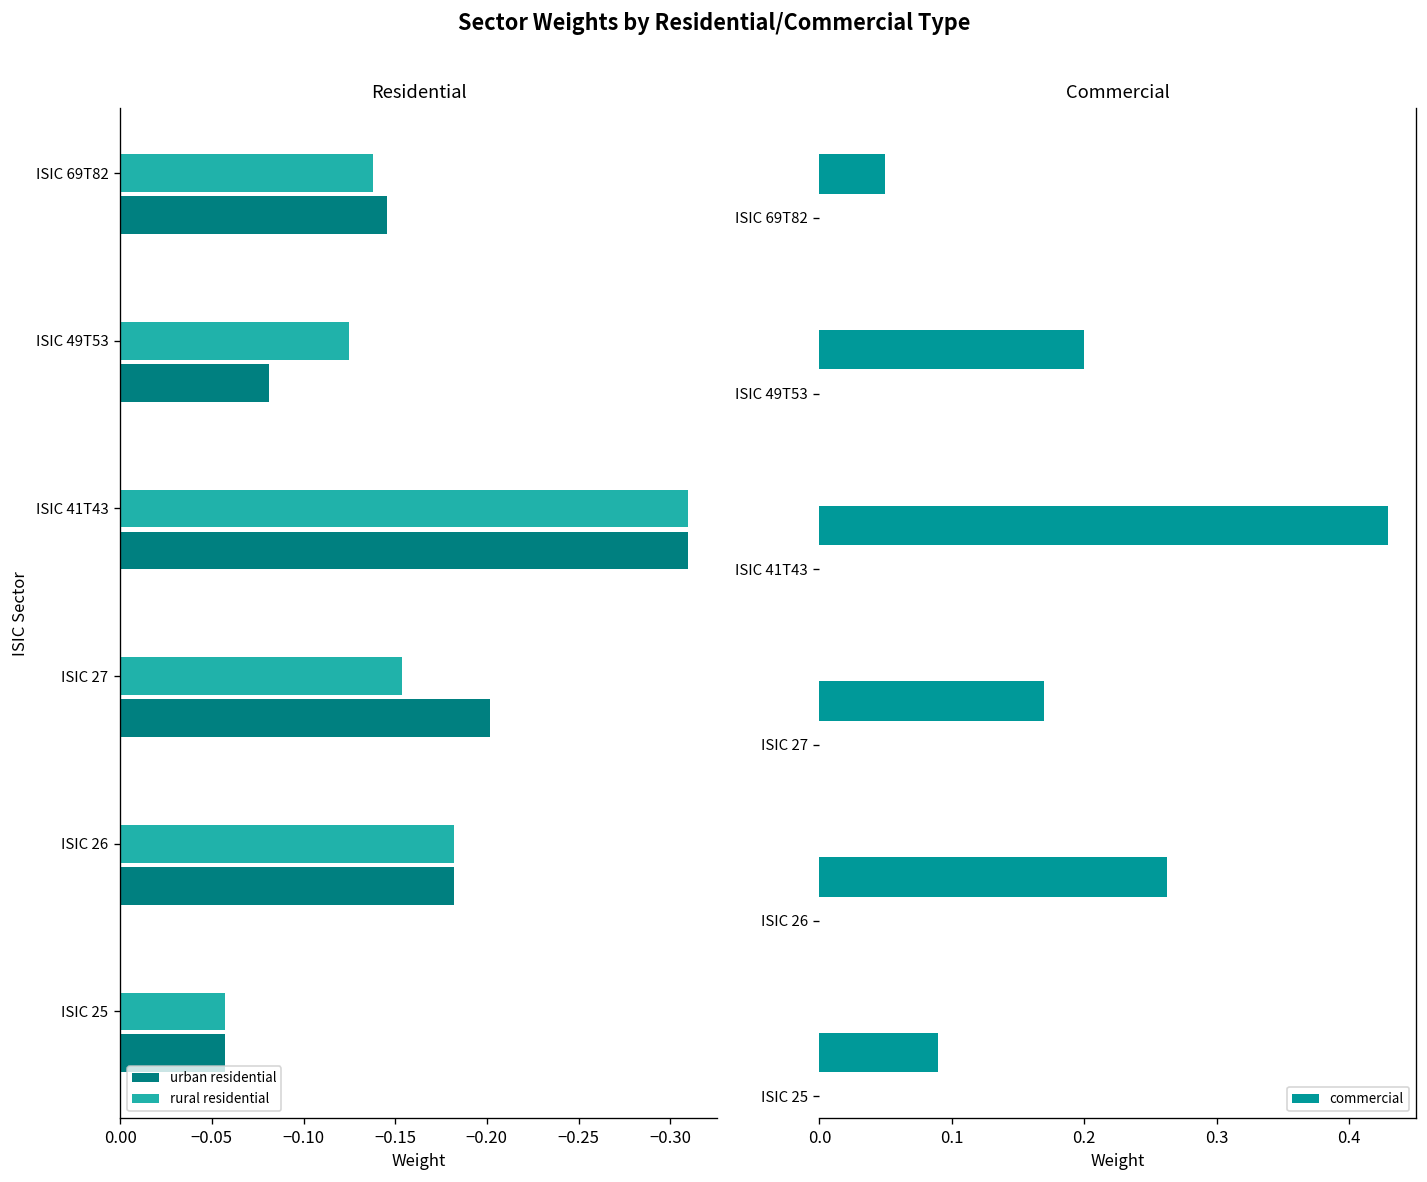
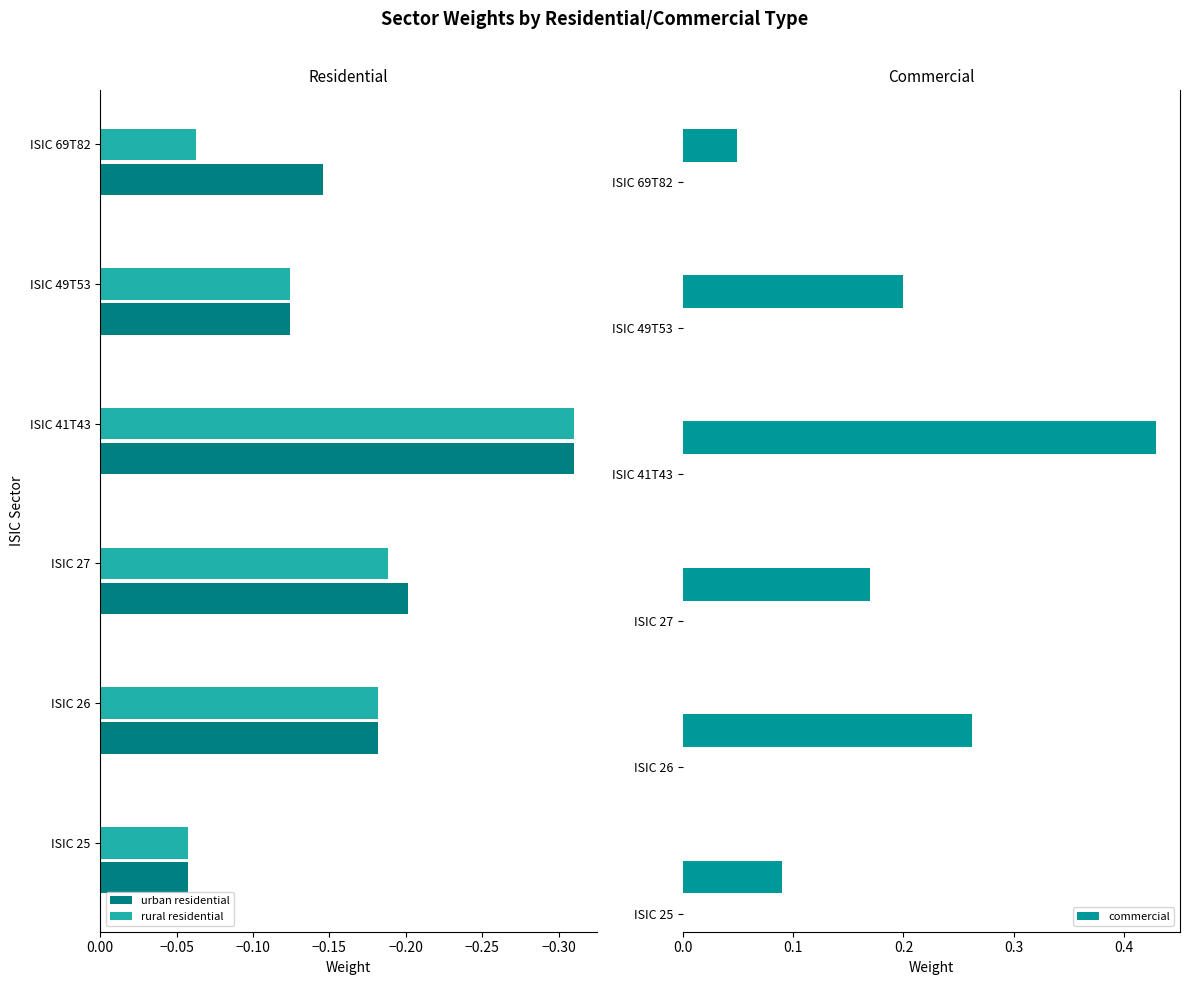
Residential, rural residential, ISIC 69T82: -0.138 -> -0.063
Residential, urban residential, ISIC 49T53: -0.081 -> -0.125
Residential, rural residential, ISIC 27: -0.154 -> -0.188
